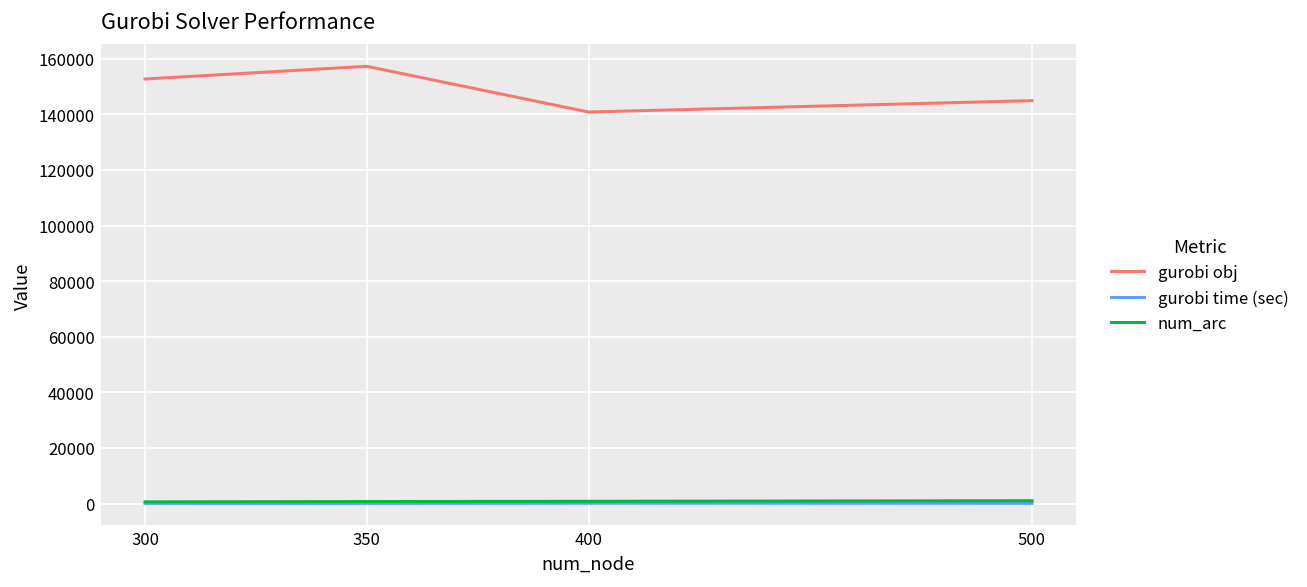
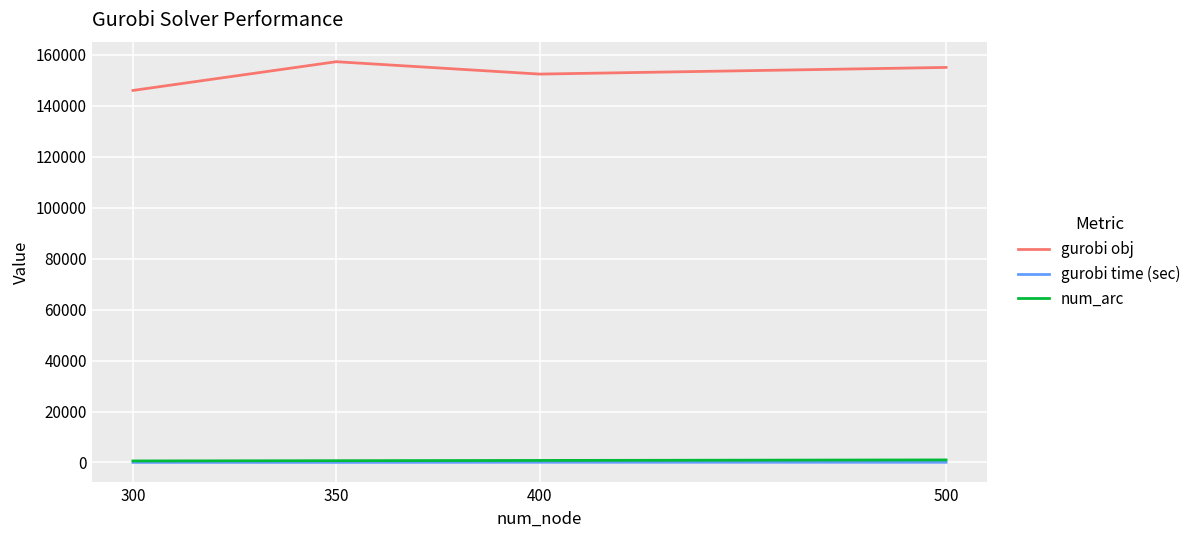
gurobi obj, 300: 153000 -> 146000
gurobi obj, 400: 141000 -> 152000
gurobi obj, 500: 145000 -> 155000
